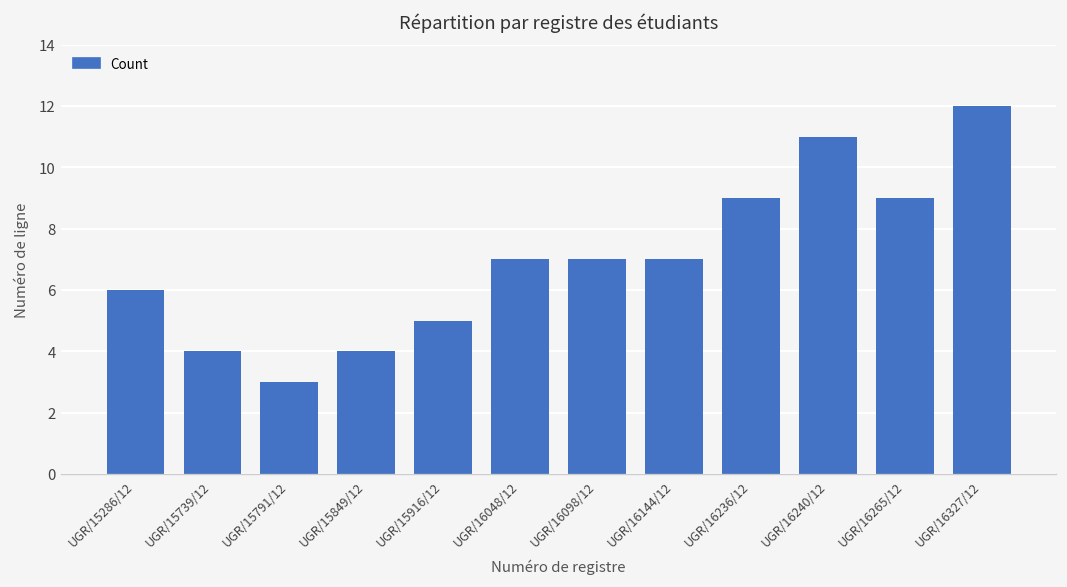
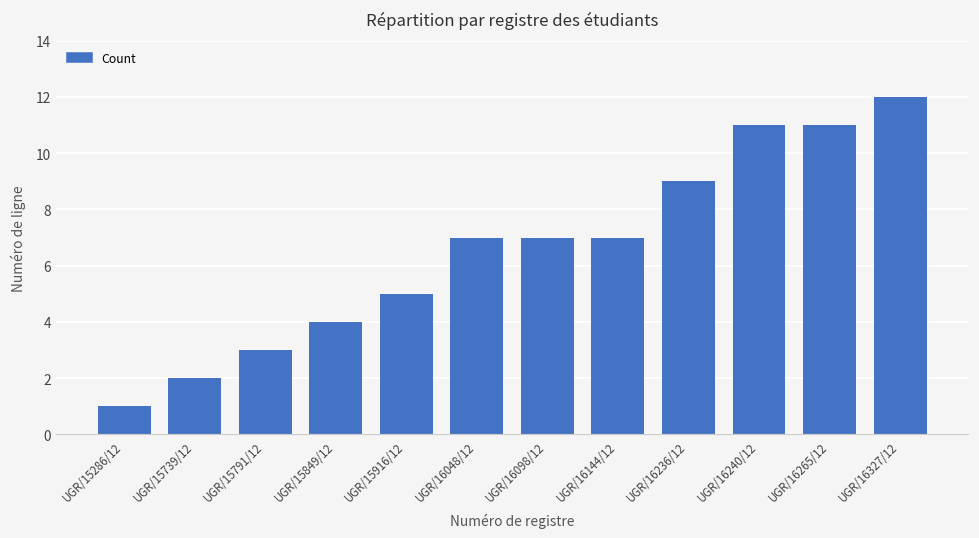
UGR/15286/12: 6 -> 1
UGR/15739/12: 4 -> 2
UGR/16265/12: 9 -> 11
